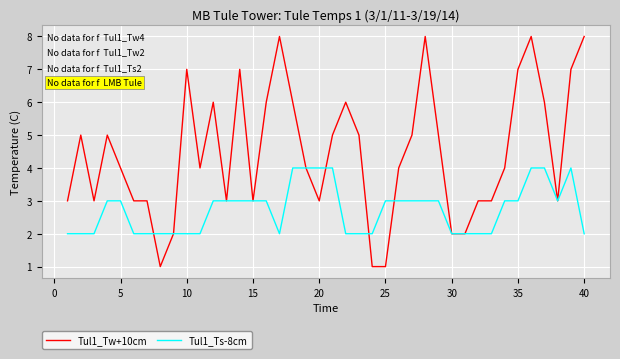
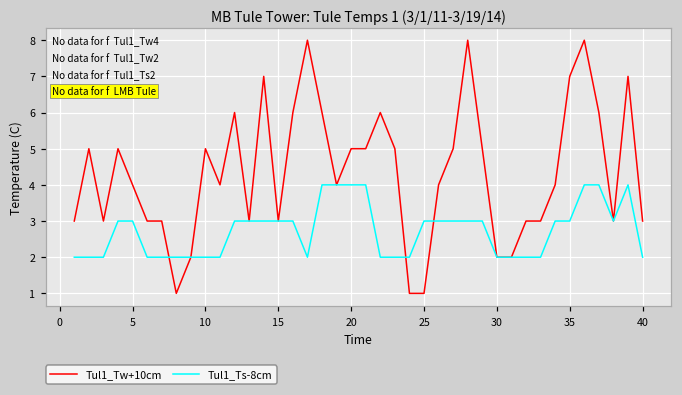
Tul1_Tw+10cm, 10: 7 -> 5
Tul1_Tw+10cm, 20: 3 -> 5
Tul1_Tw+10cm, 40: 8 -> 3
